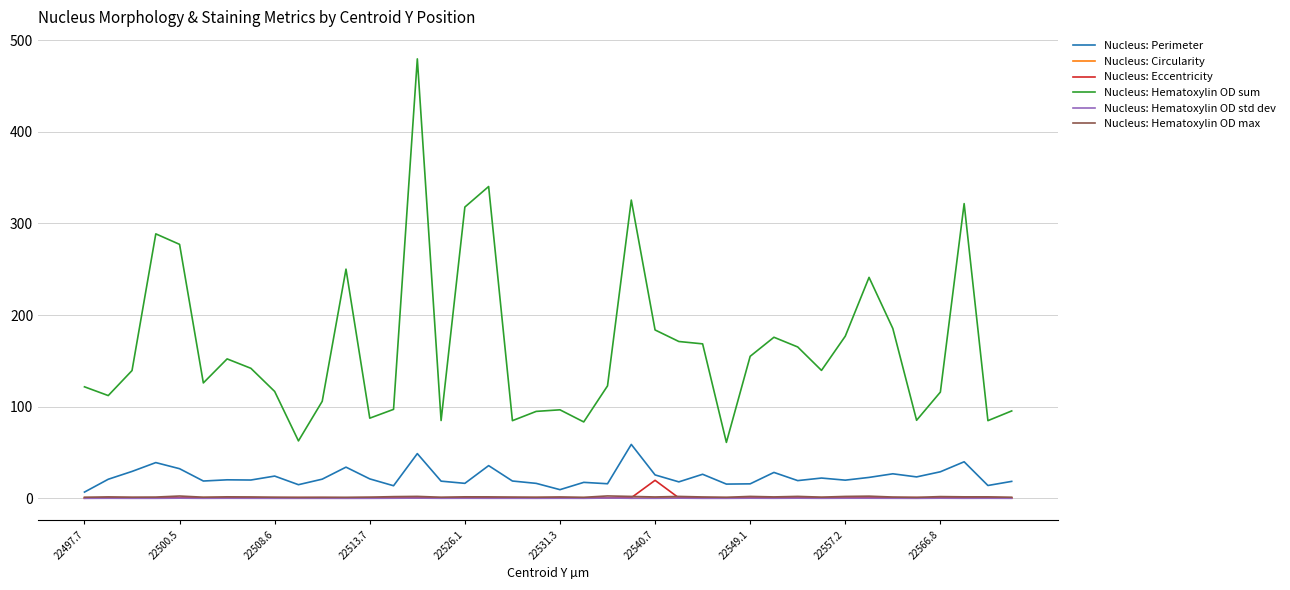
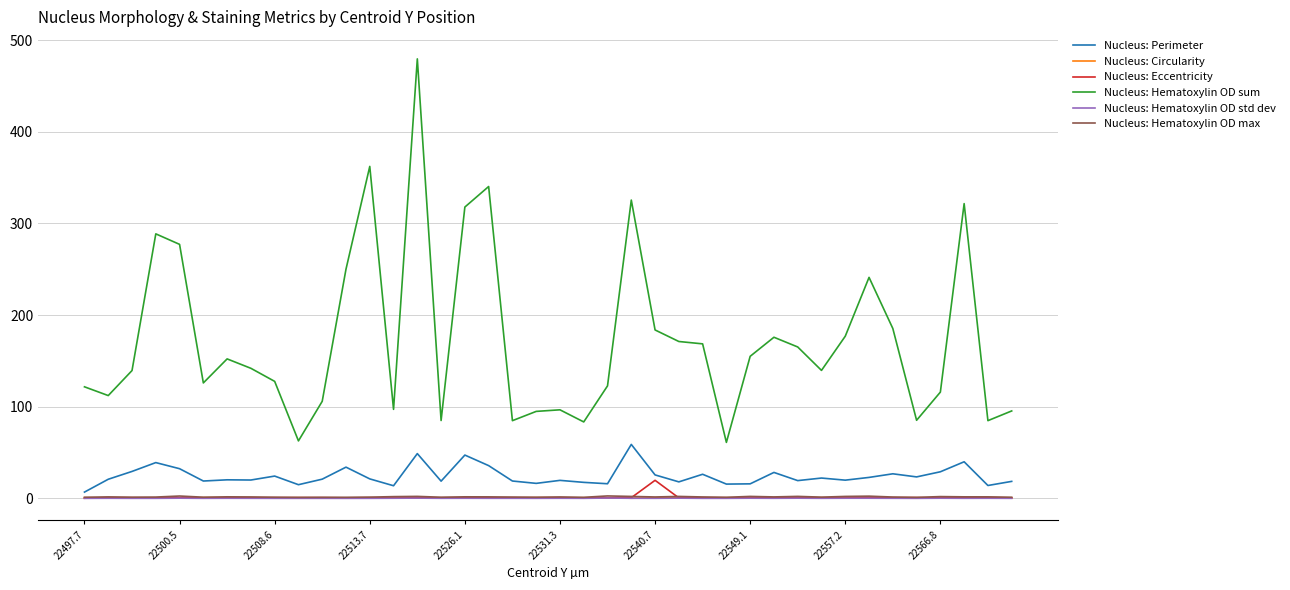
Nucleus: Hematoxylin OD sum, 22508.6: 120 -> 130
Nucleus: Hematoxylin OD sum, 22513.7: 90 -> 360
Nucleus: Perimeter, 22526.1: 20 -> 50
Nucleus: Perimeter, 22531.3: 10 -> 20
